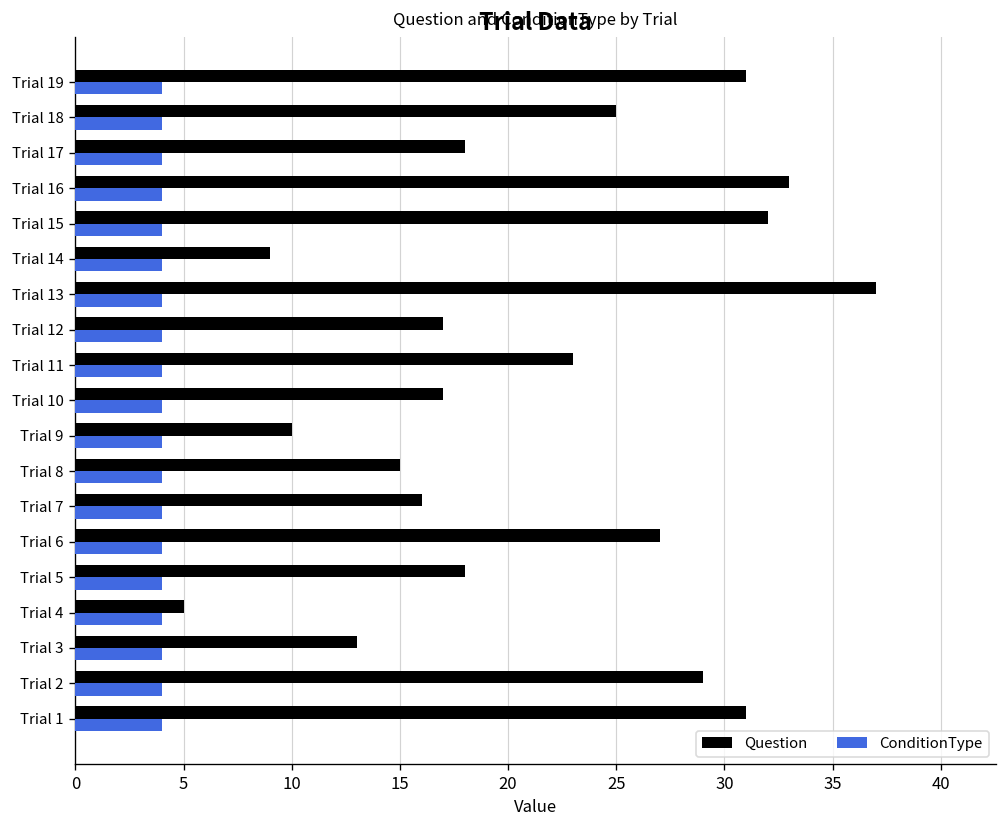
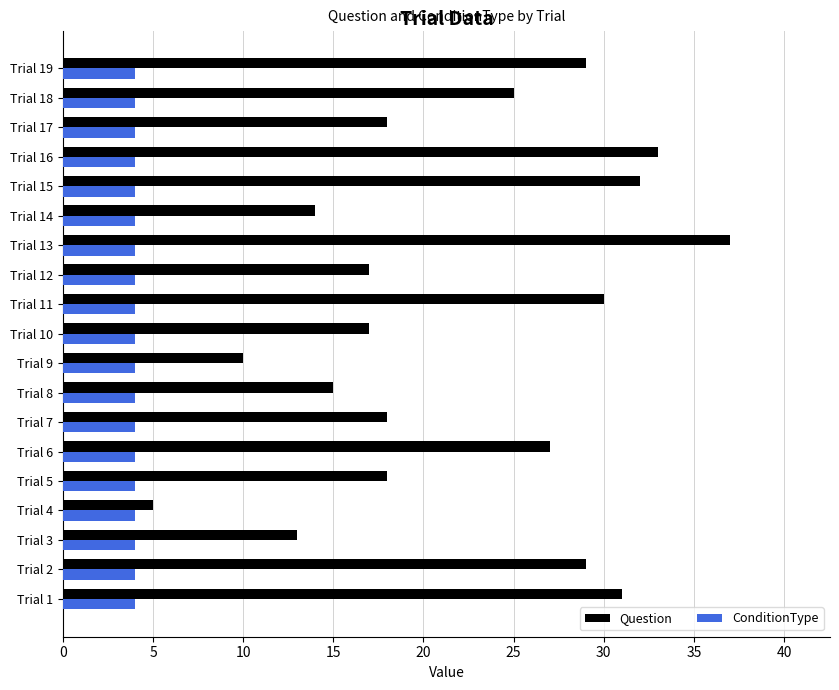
Question, Trial 19: 31 -> 29
Question, Trial 14: 9 -> 14
Question, Trial 11: 23 -> 30
Question, Trial 7: 16 -> 18
